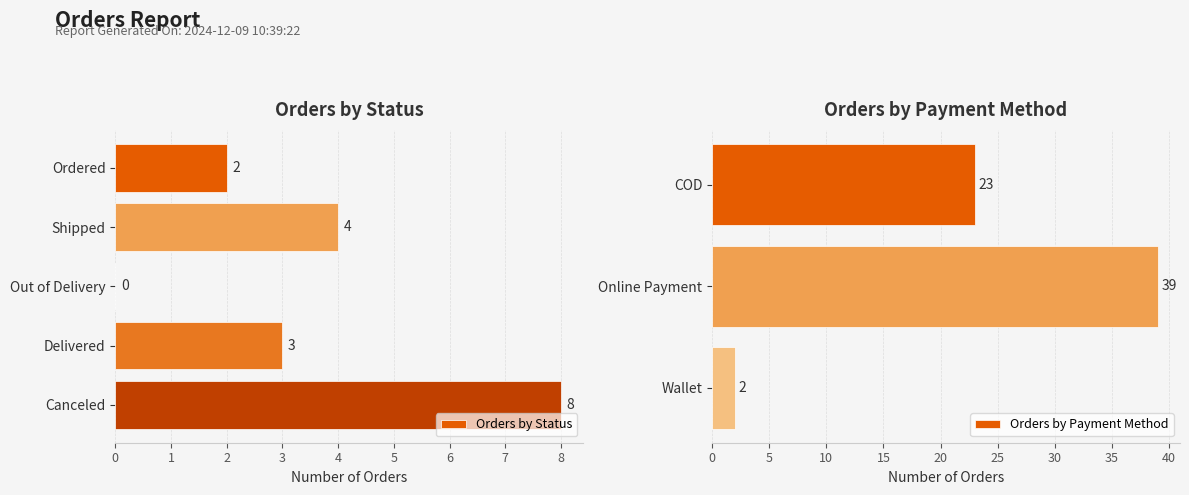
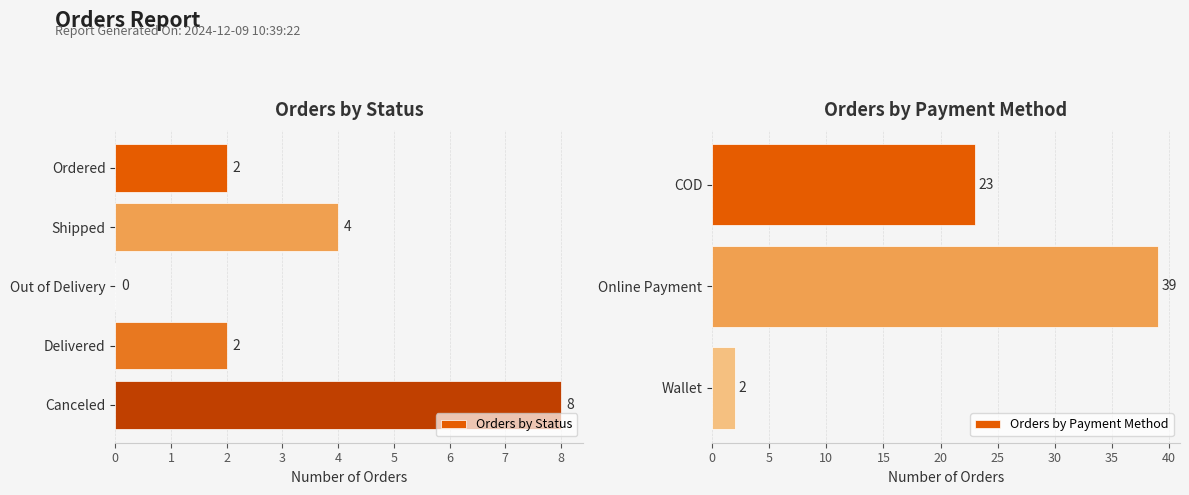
Orders by Status, Delivered: 3 -> 2
